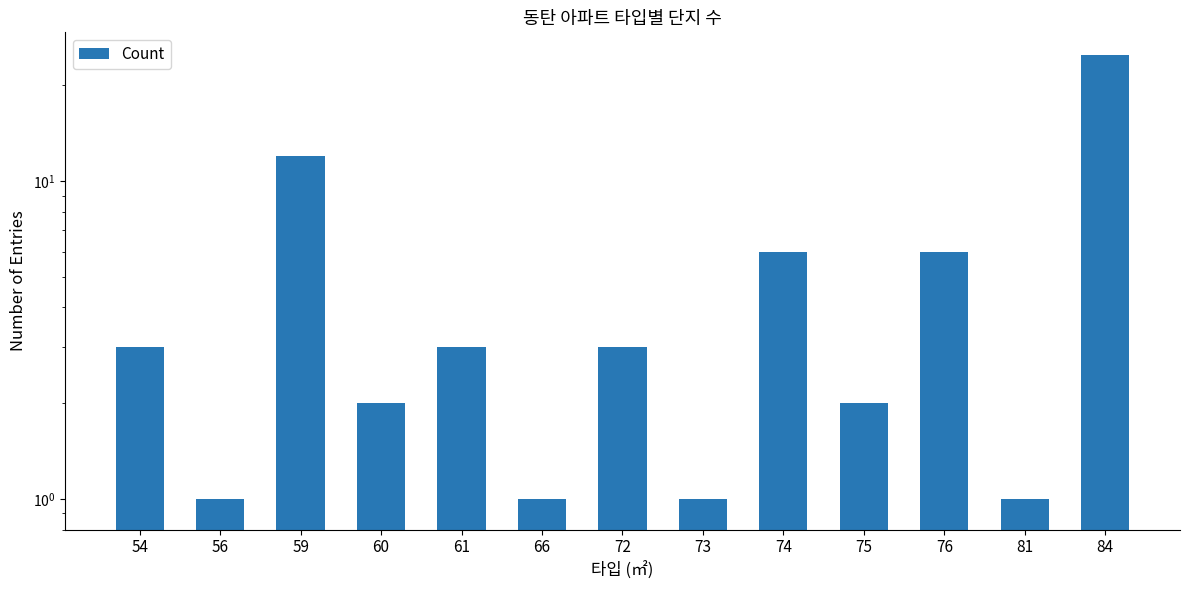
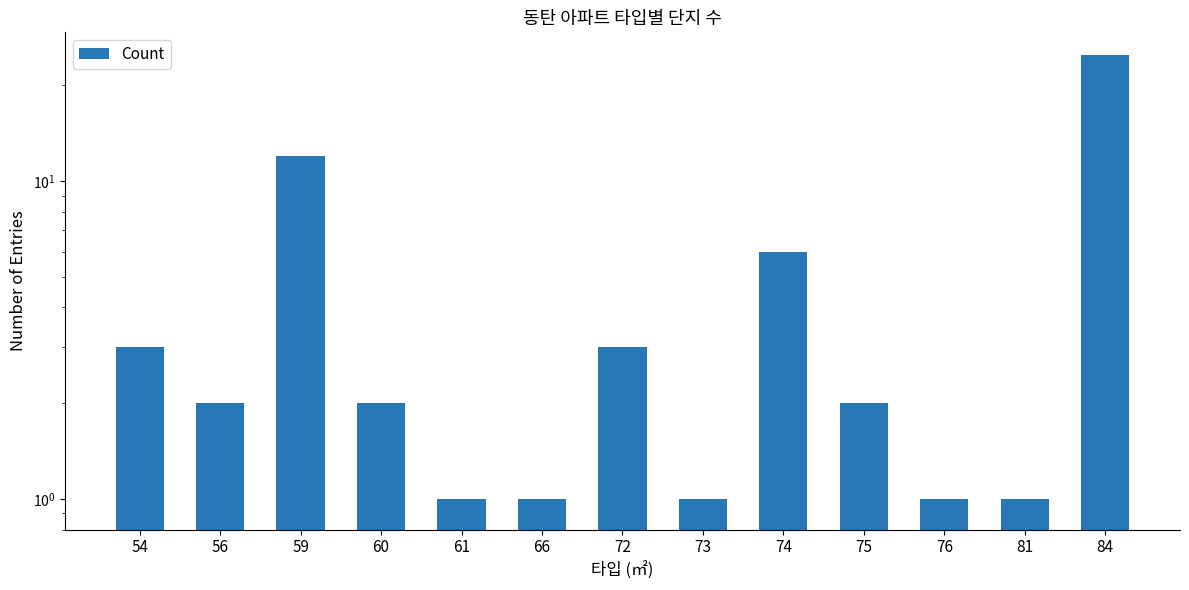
56: 1 -> 2
61: 3 -> 1
76: 6 -> 1
